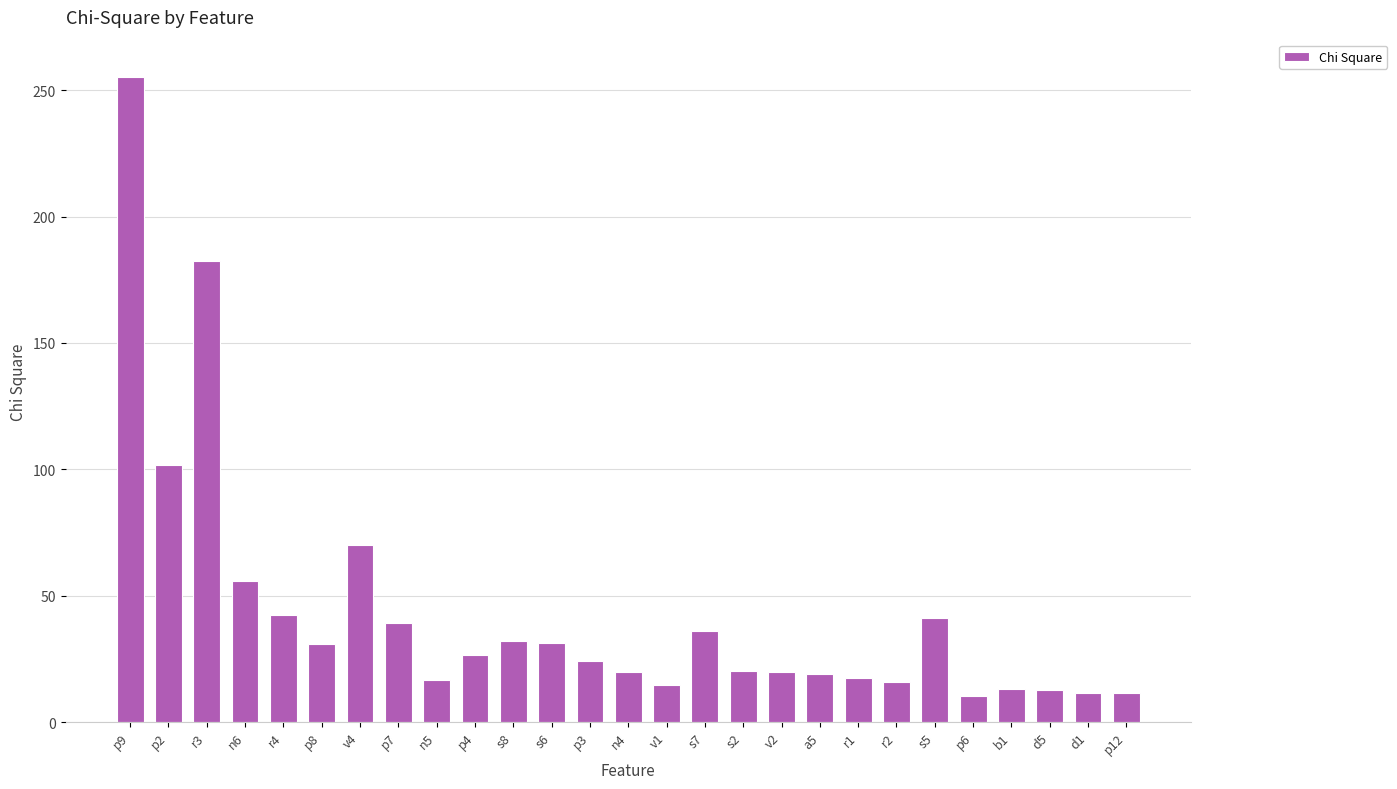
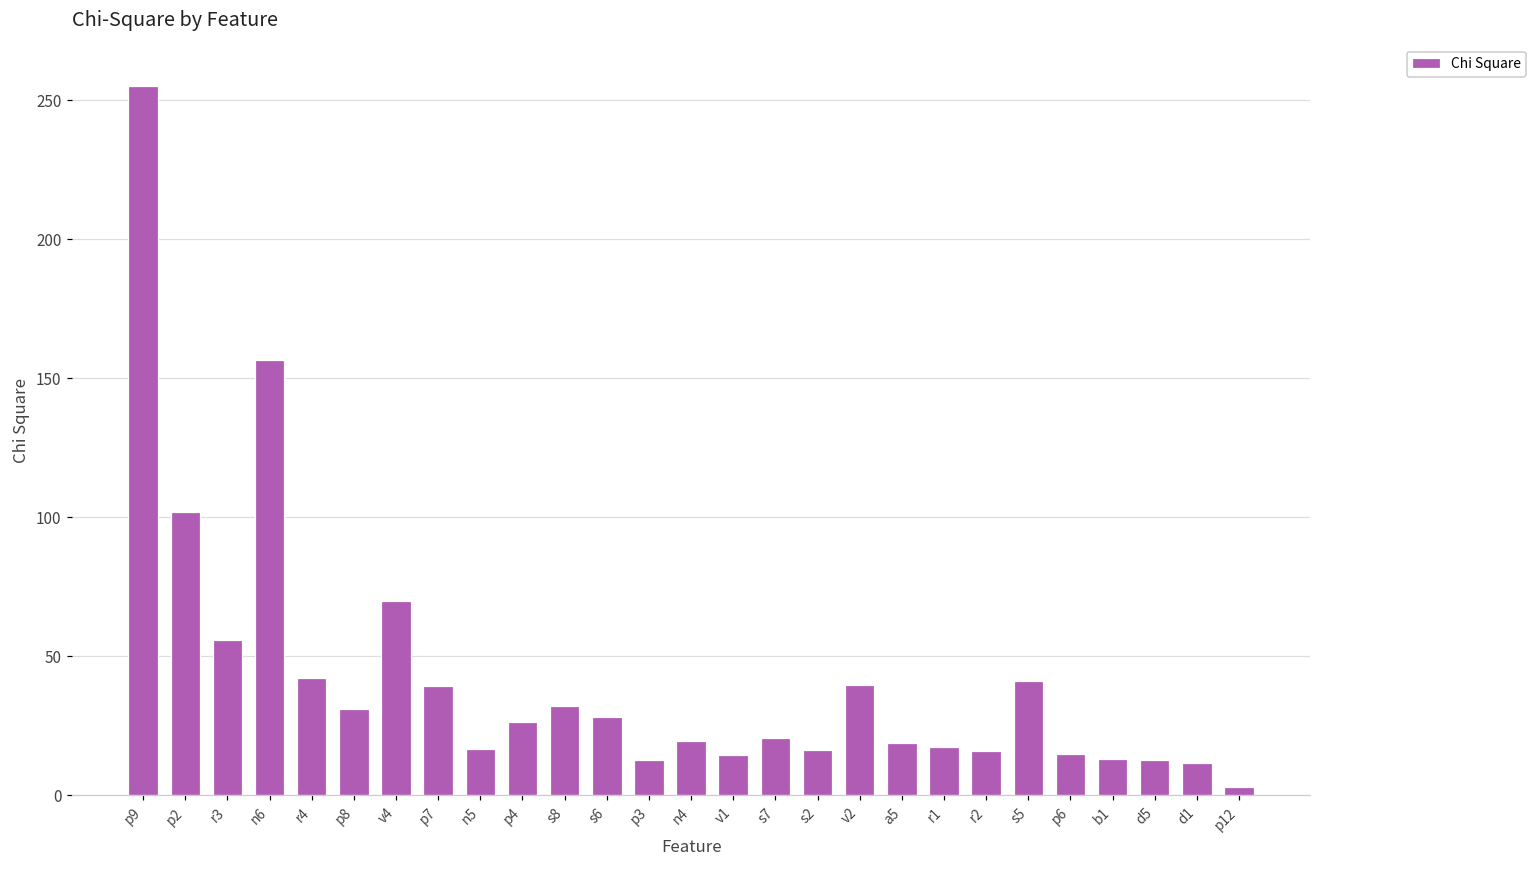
r3: 182 -> 56
n6: 56 -> 157
s6: 31 -> 28
p3: 24 -> 13
s7: 36 -> 21
s2: 20 -> 16
v2: 20 -> 40
p6: 10 -> 15
p12: 12 -> 3
